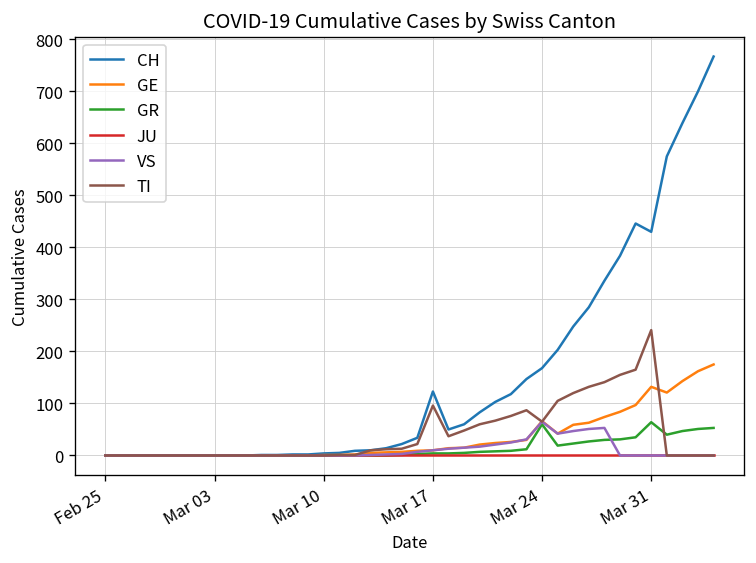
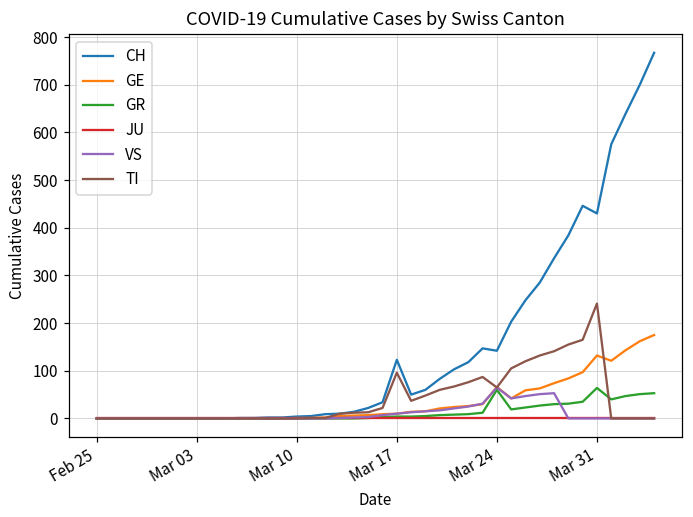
CH, Mar 24: 170 -> 140
